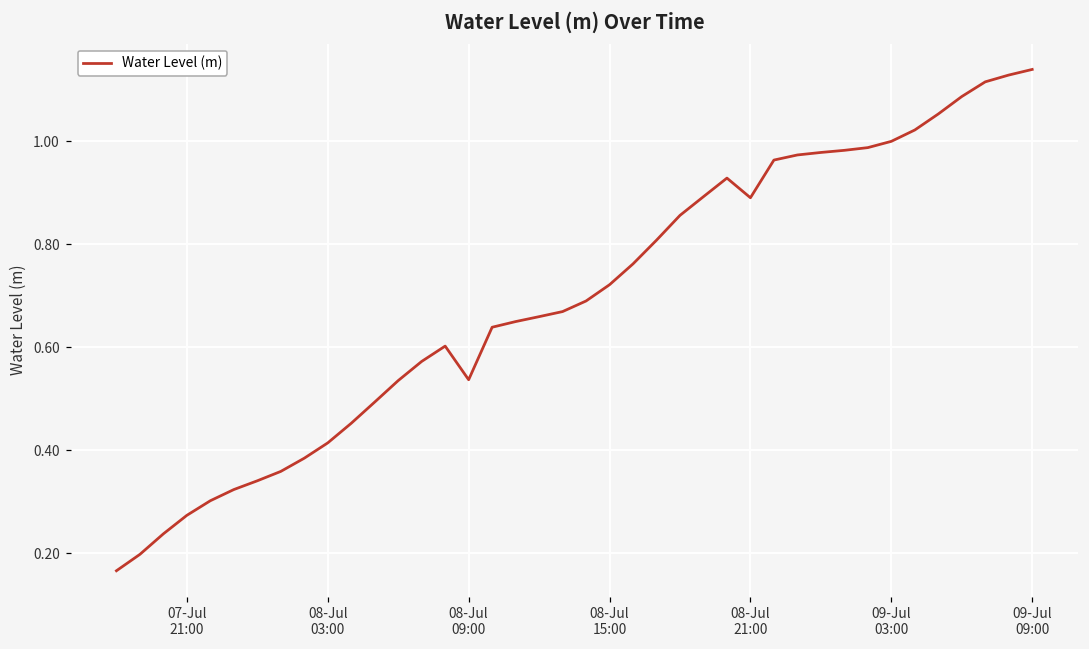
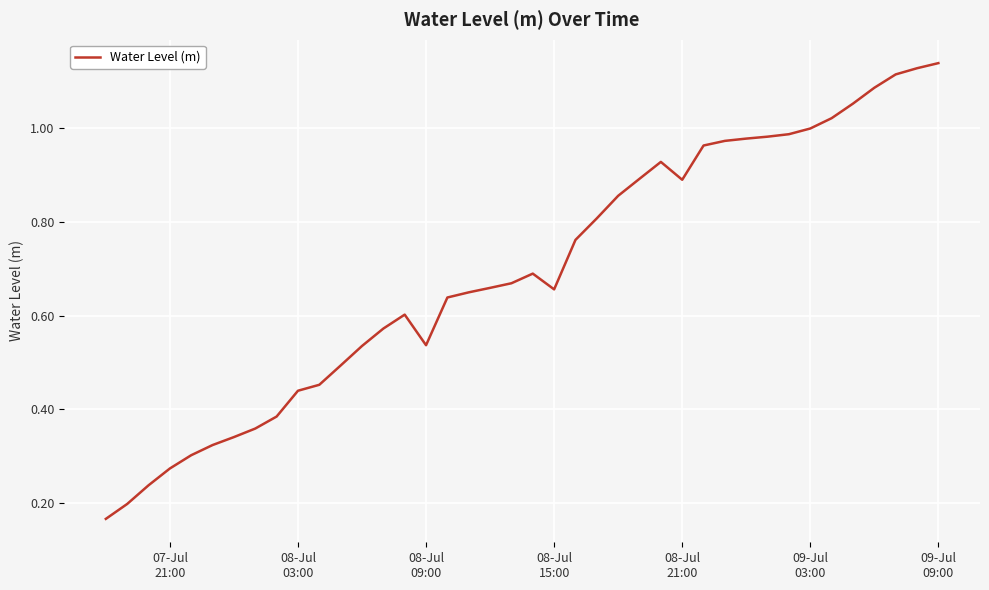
08-Jul 03:00: 0.41 -> 0.44
08-Jul 15:00: 0.72 -> 0.66
